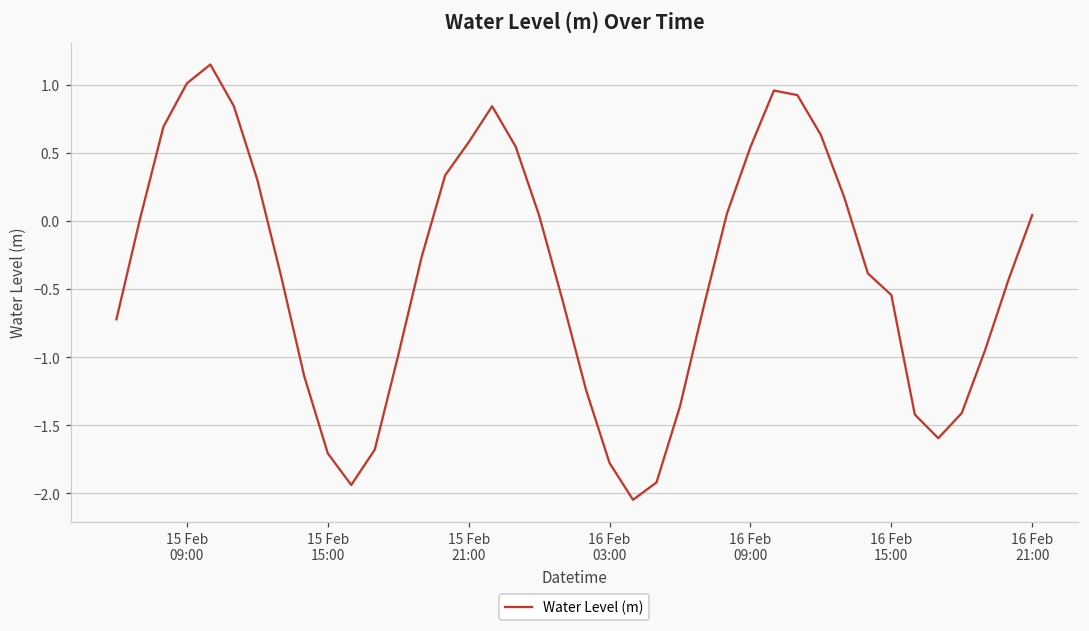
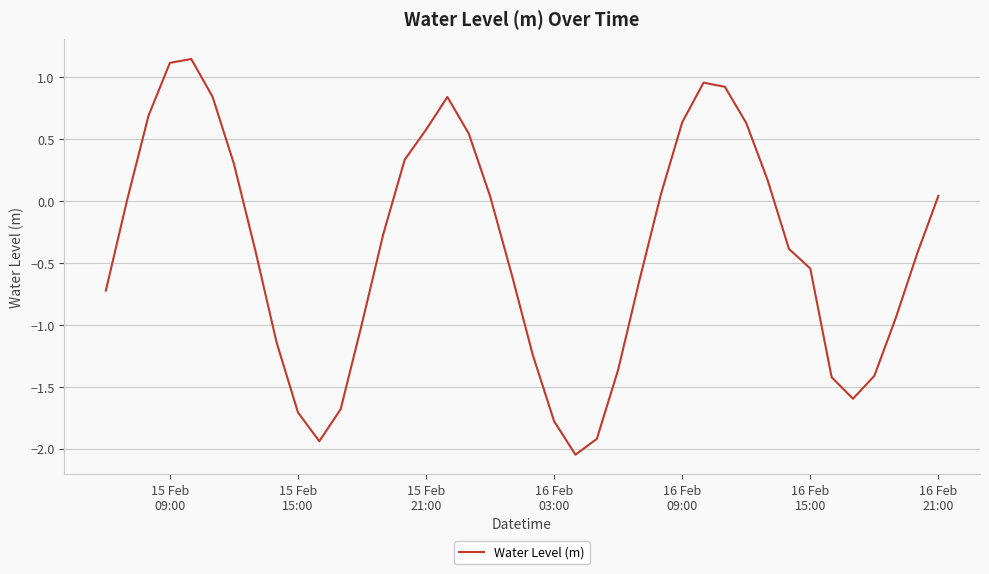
15 Feb 09:00: 1.01 -> 1.12
16 Feb 09:00: 0.54 -> 0.64
